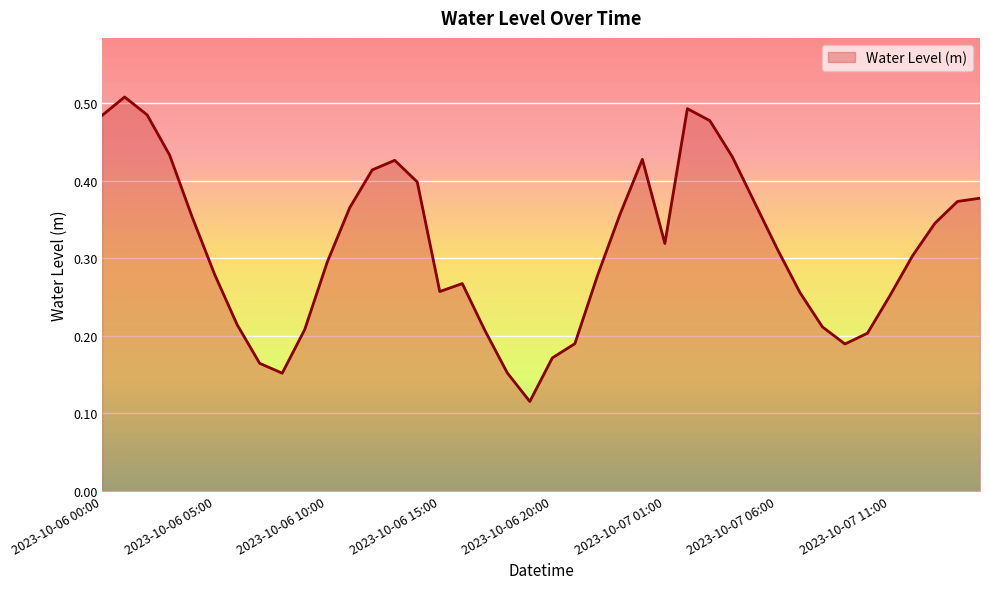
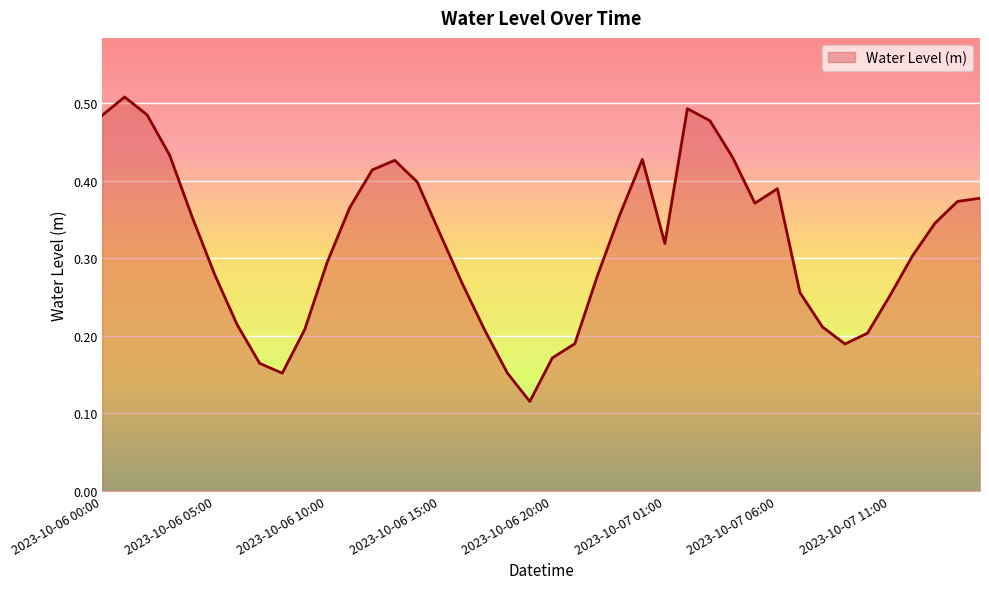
2023-10-06 15:00: 0.26 -> 0.33
2023-10-07 06:00: 0.31 -> 0.39
